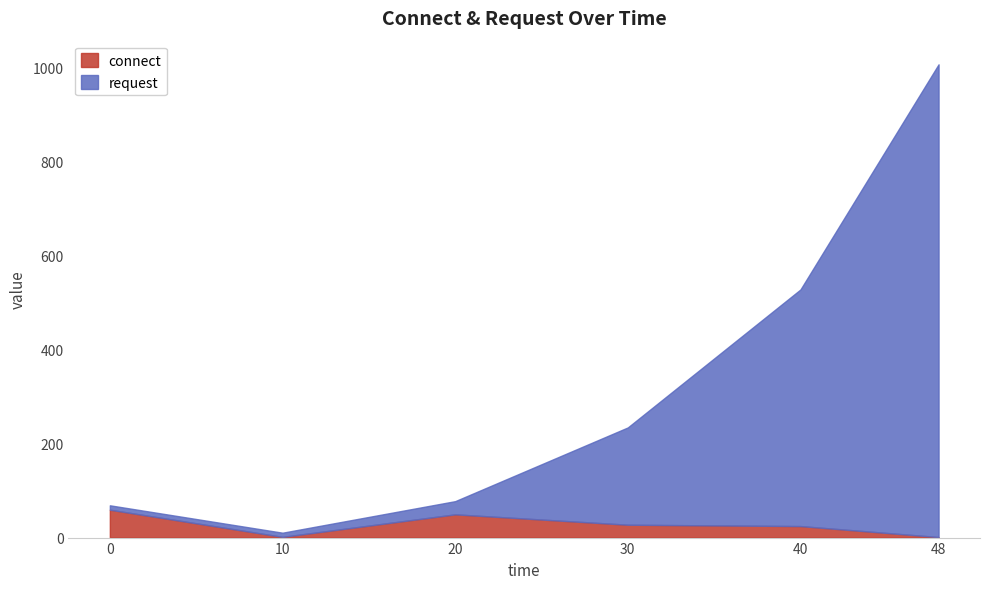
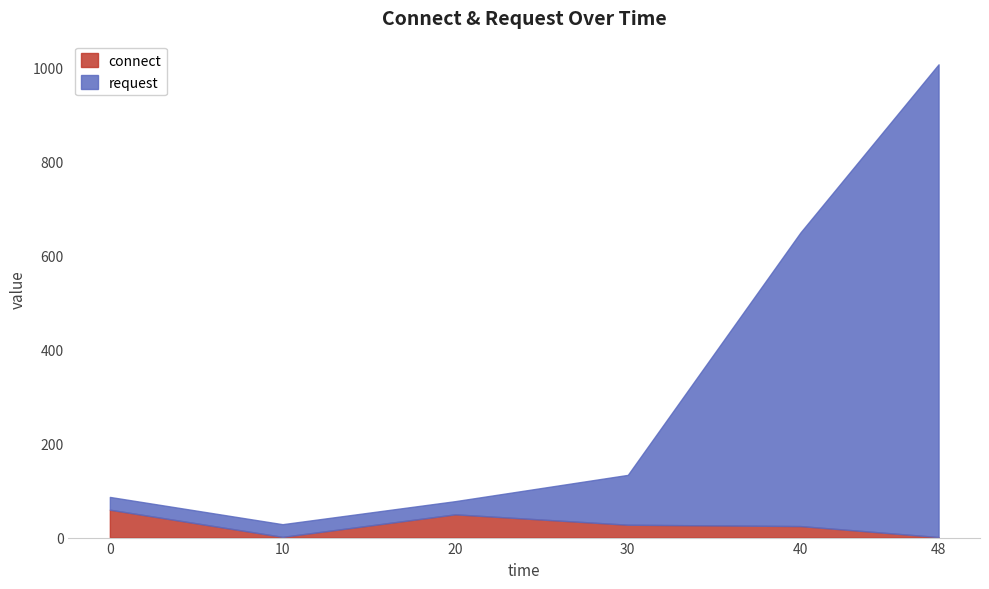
request, 0: 10 -> 30
request, 10: 10 -> 30
request, 30: 210 -> 110
request, 40: 500 -> 620
